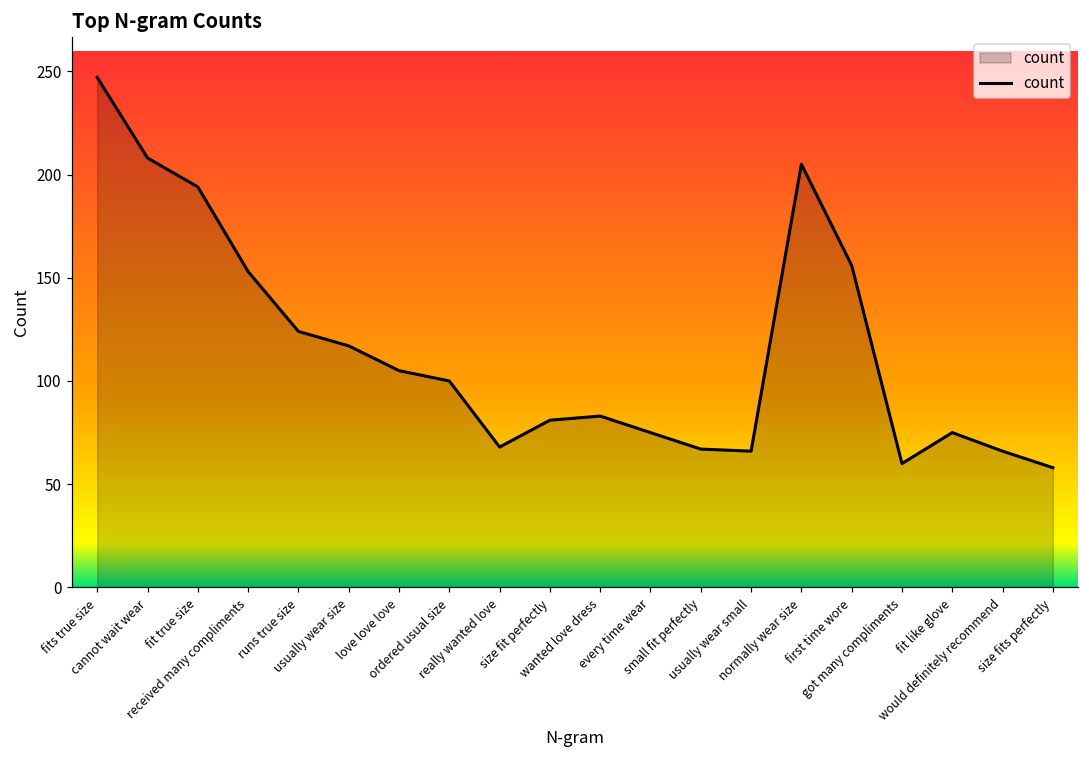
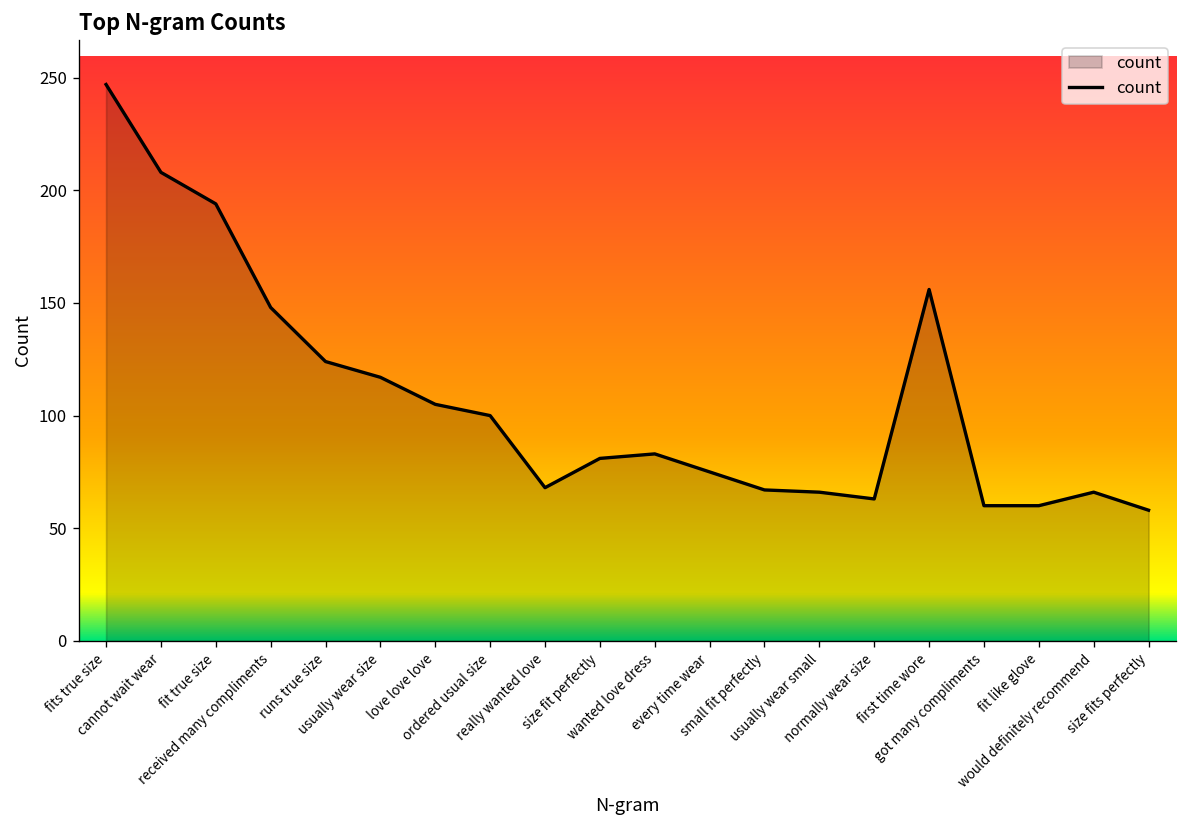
received many compliments: 153 -> 148
normally wear size: 205 -> 63
fit like glove: 75 -> 60
